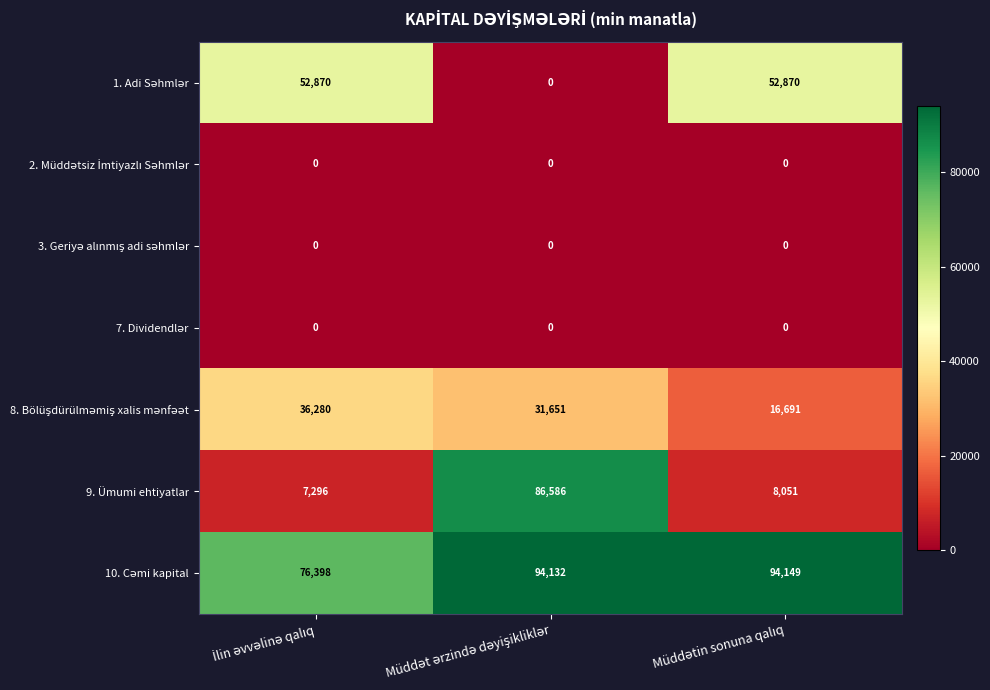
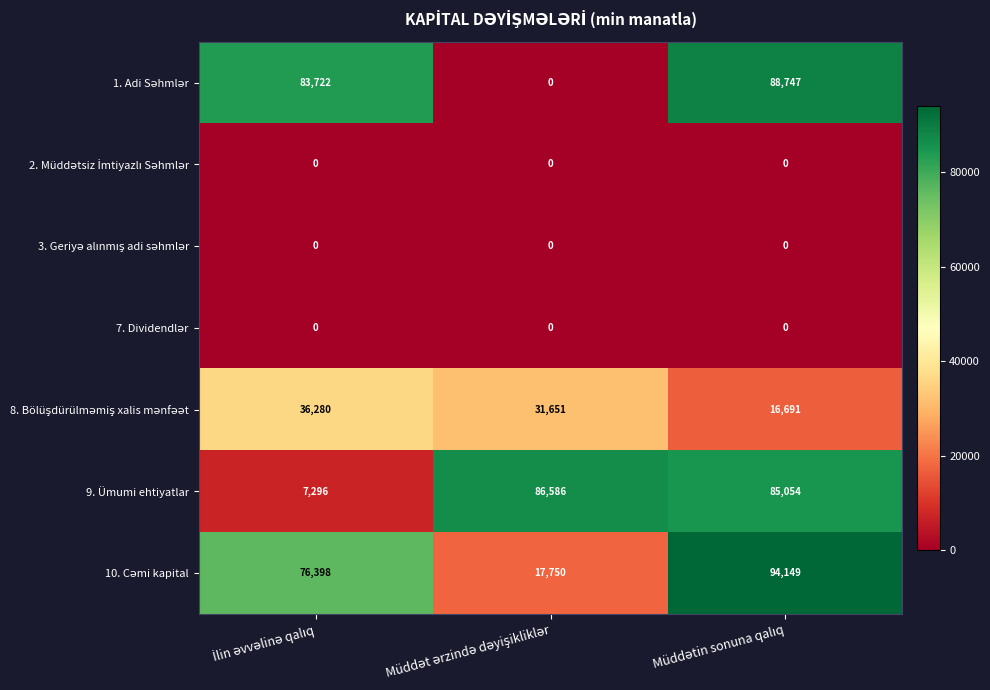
1. Adi Səhmlər, İlin əvvəlinə qalıq: 52,870 -> 83,722
1. Adi Səhmlər, Müddətin sonuna qalıq: 52,870 -> 88,747
9. Ümumi ehtiyatlar, Müddətin sonuna qalıq: 8,051 -> 85,054
10. Cəmi kapital, Müddət ərzində dəyişikliklər: 94,132 -> 17,750
